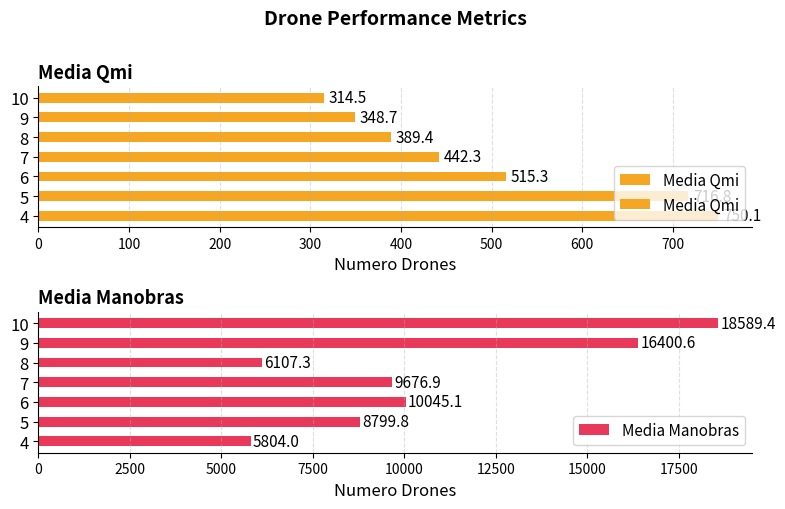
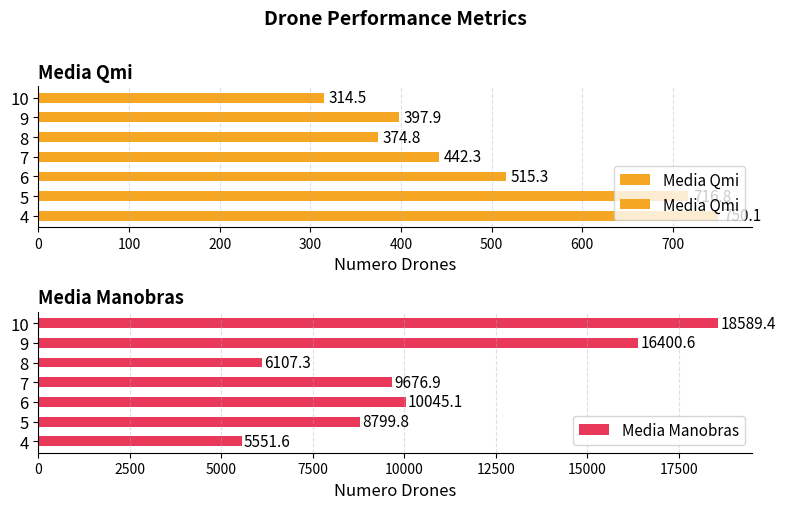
Media Qmi, 9: 348.7 -> 397.9
Media Qmi, 8: 389.4 -> 374.8
Media Manobras, 4: 5804.0 -> 5551.6
